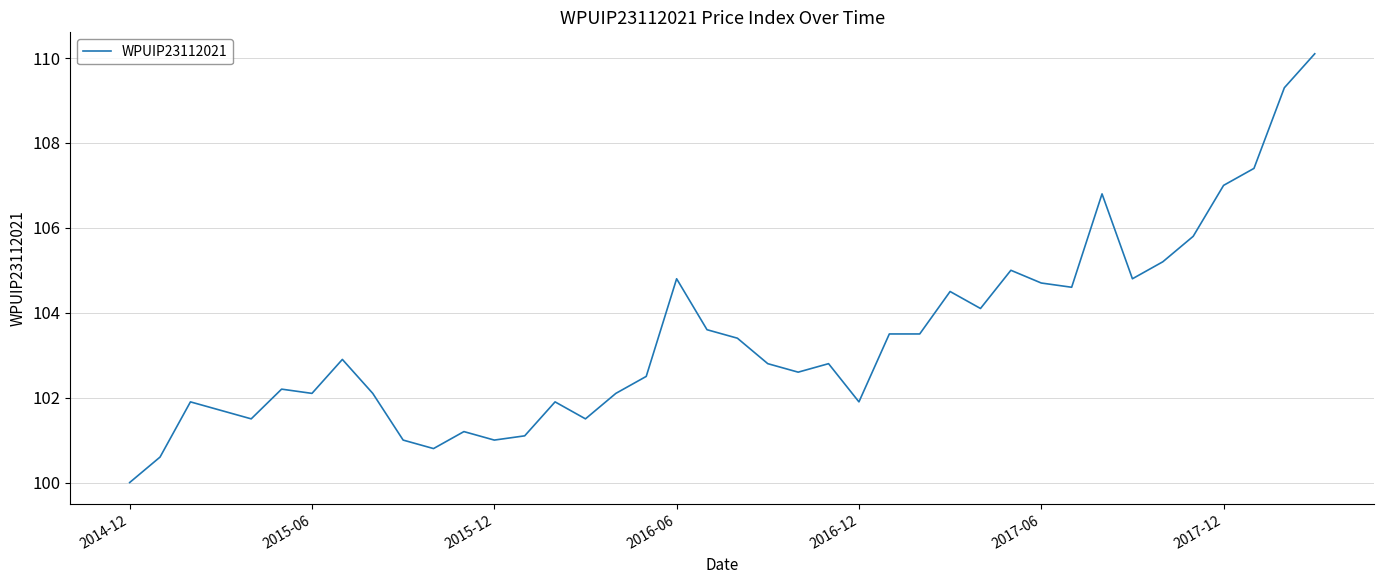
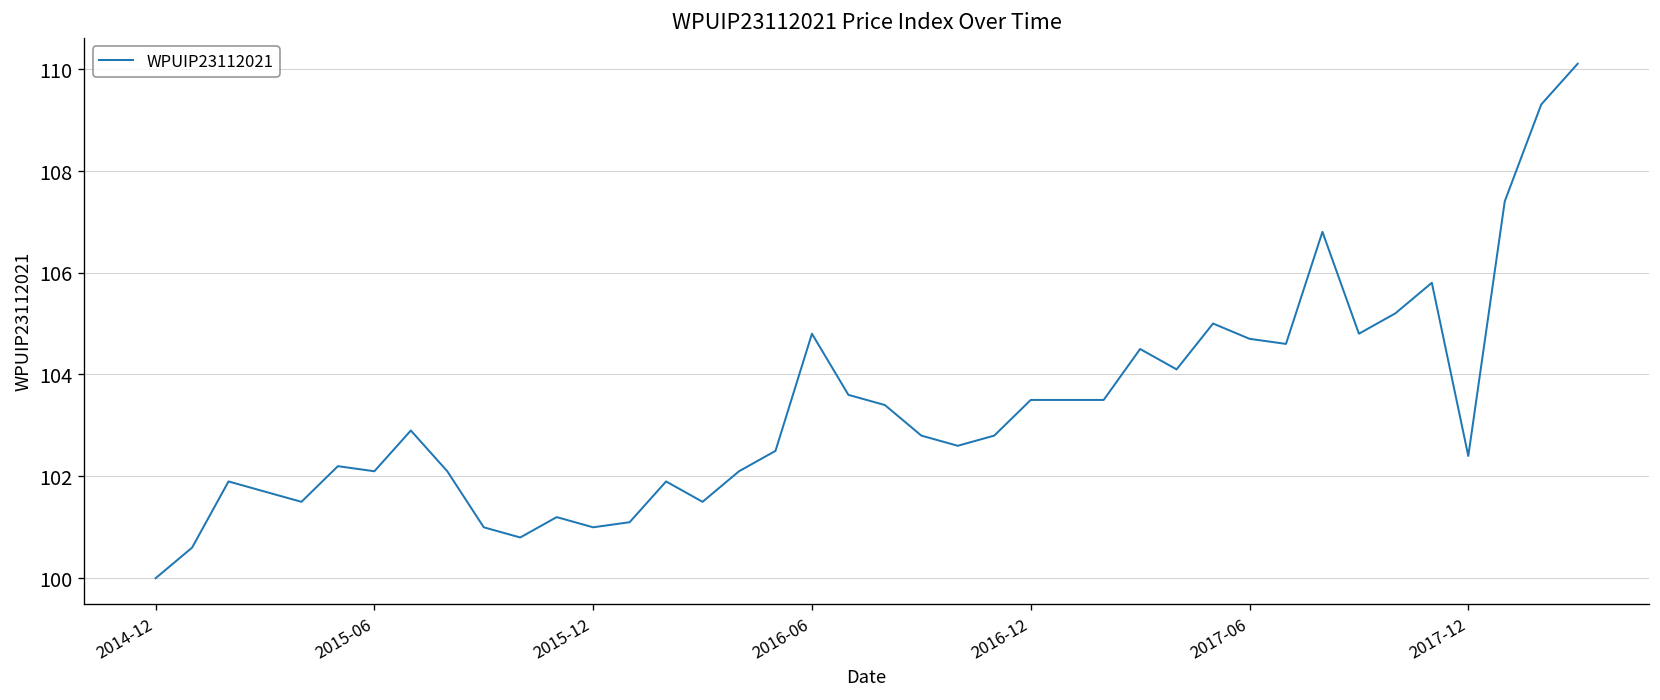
2016-12: 101.9 -> 103.5
2017-12: 107.0 -> 102.4
